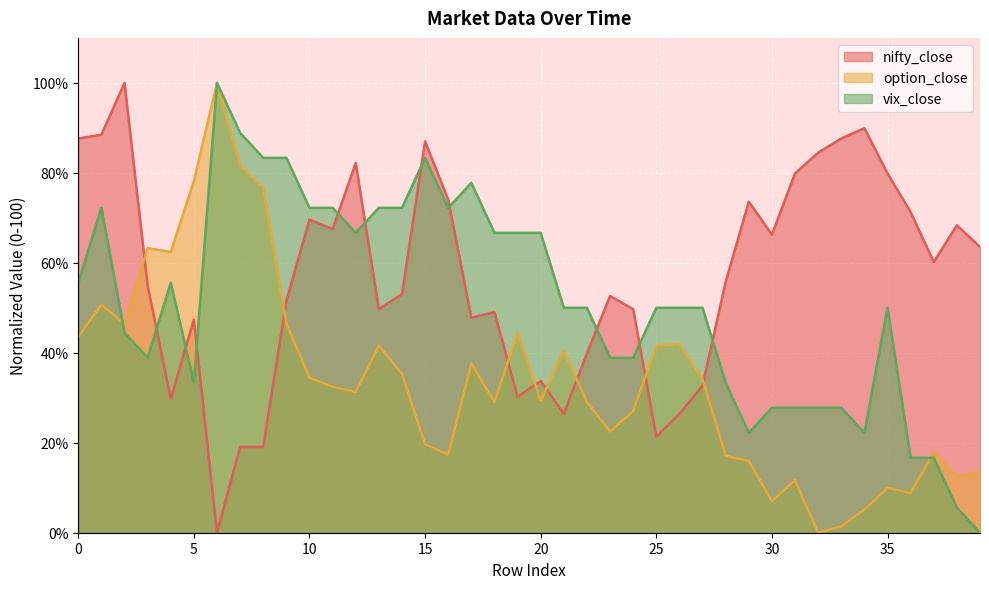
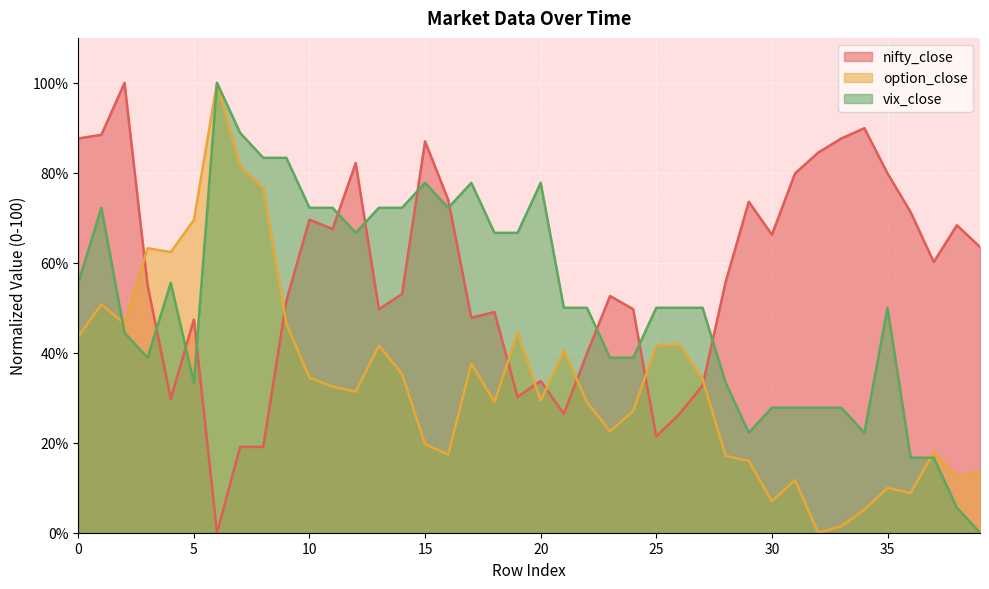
option_close, 5: 78% -> 70%
vix_close, 15: 83% -> 78%
vix_close, 20: 67% -> 78%
